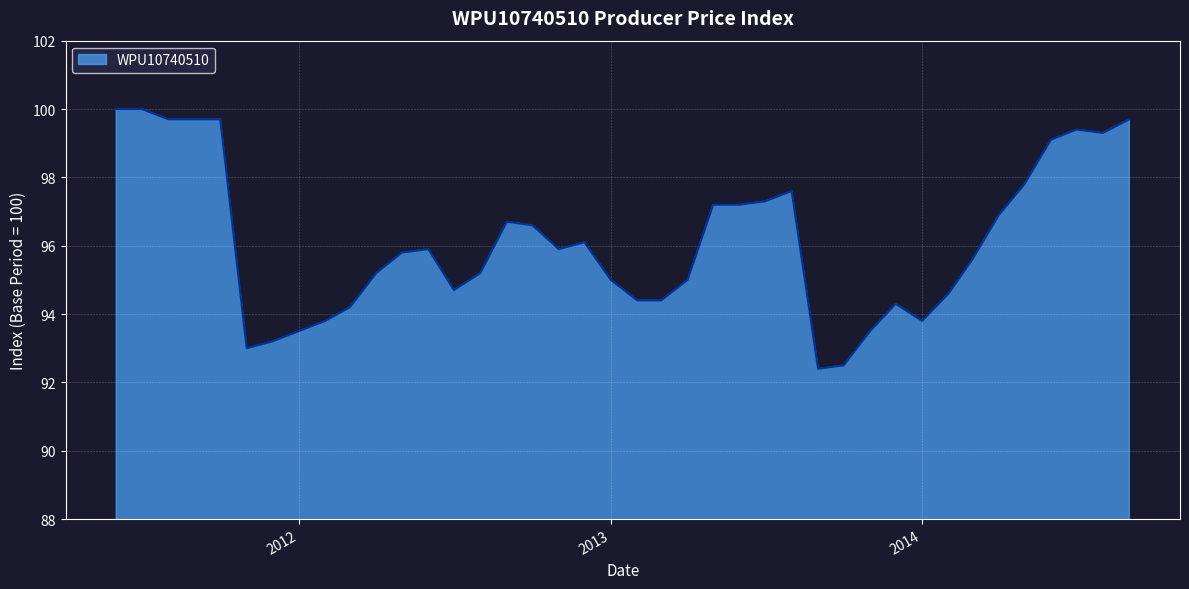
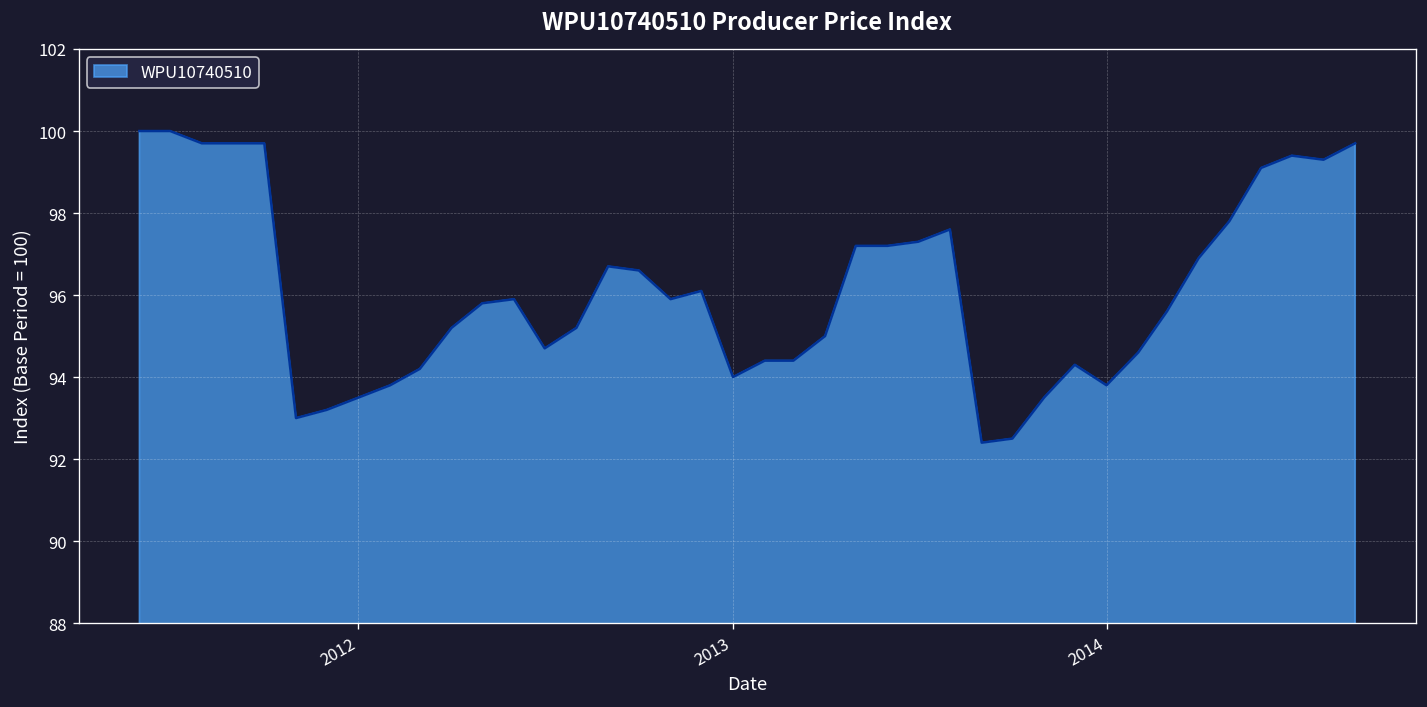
2013: 95 -> 94
